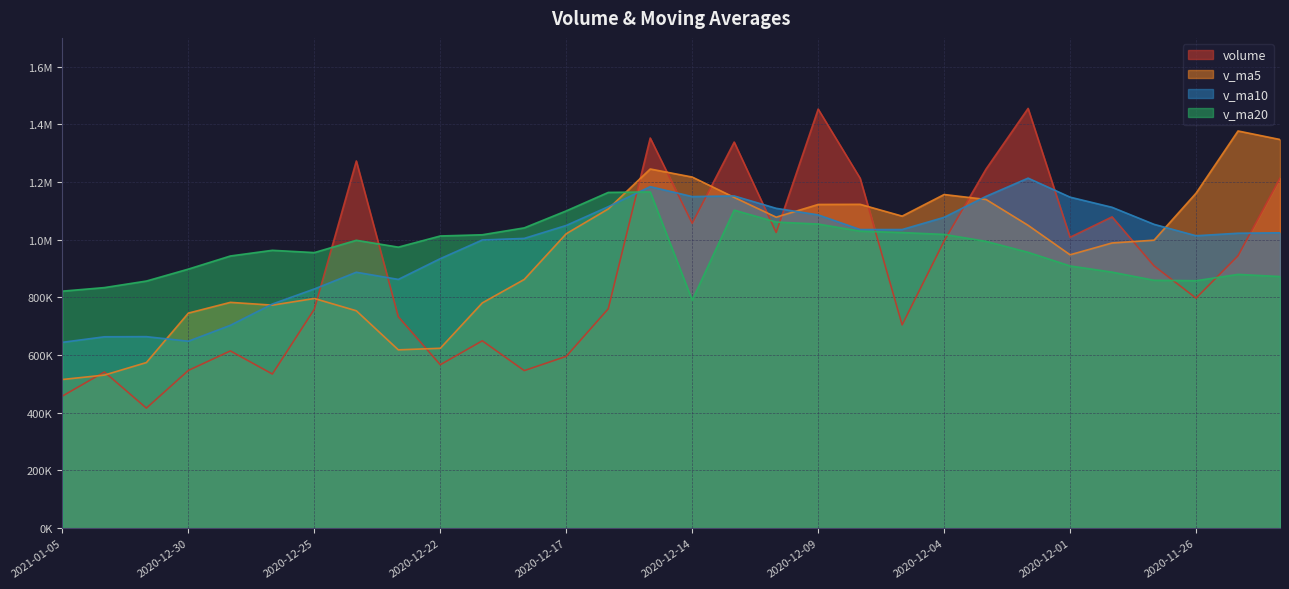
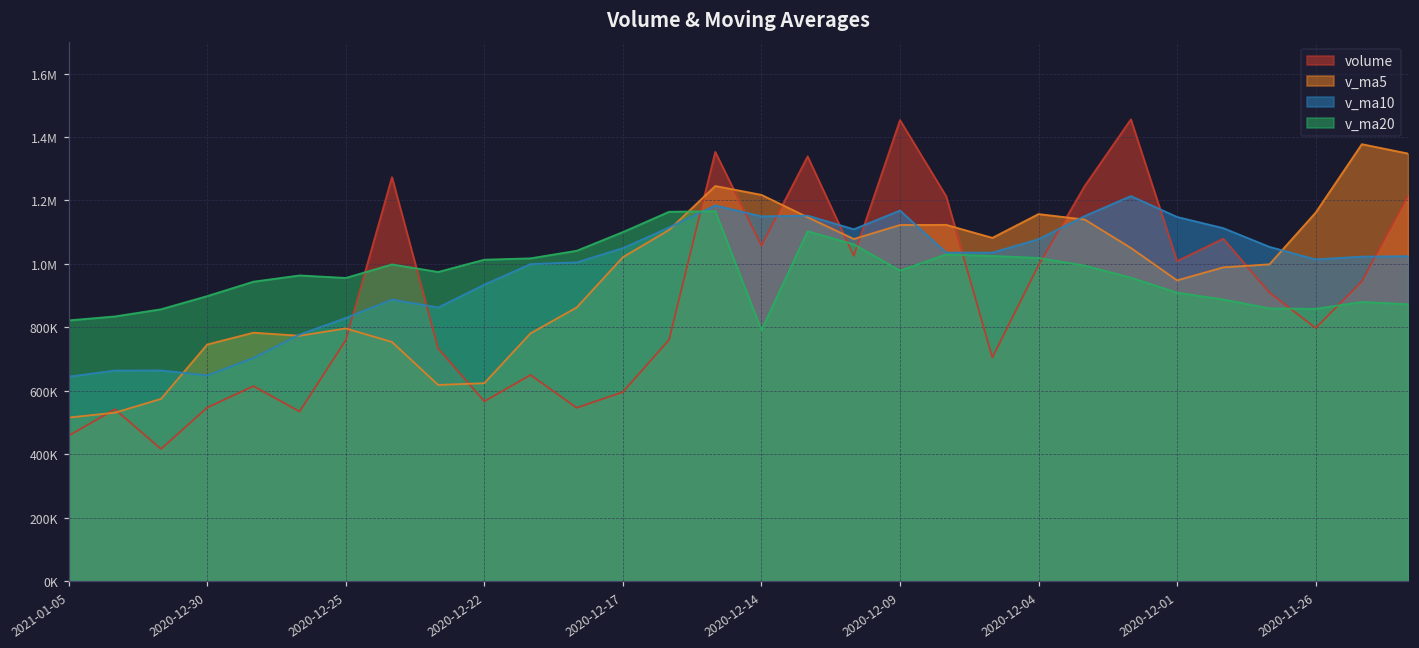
v_ma10, 2020-12-09: 1090000 -> 1170000
v_ma20, 2020-12-09: 1050000 -> 980000
